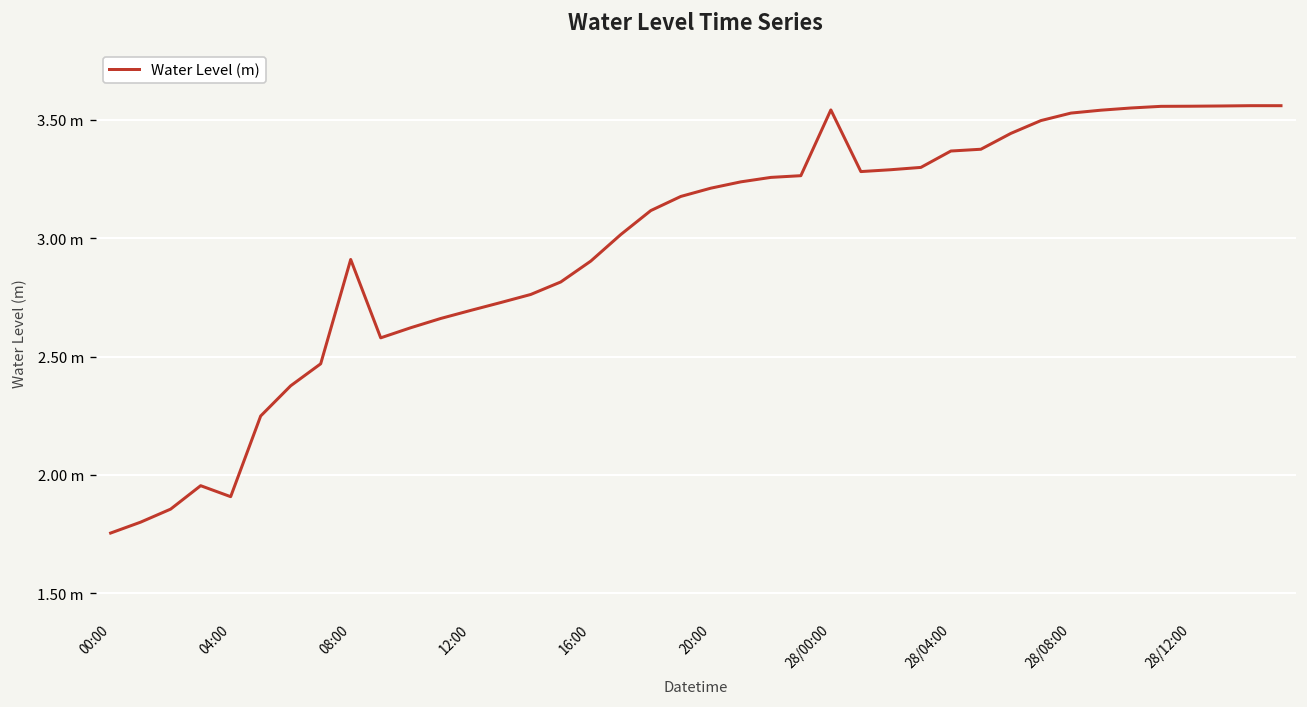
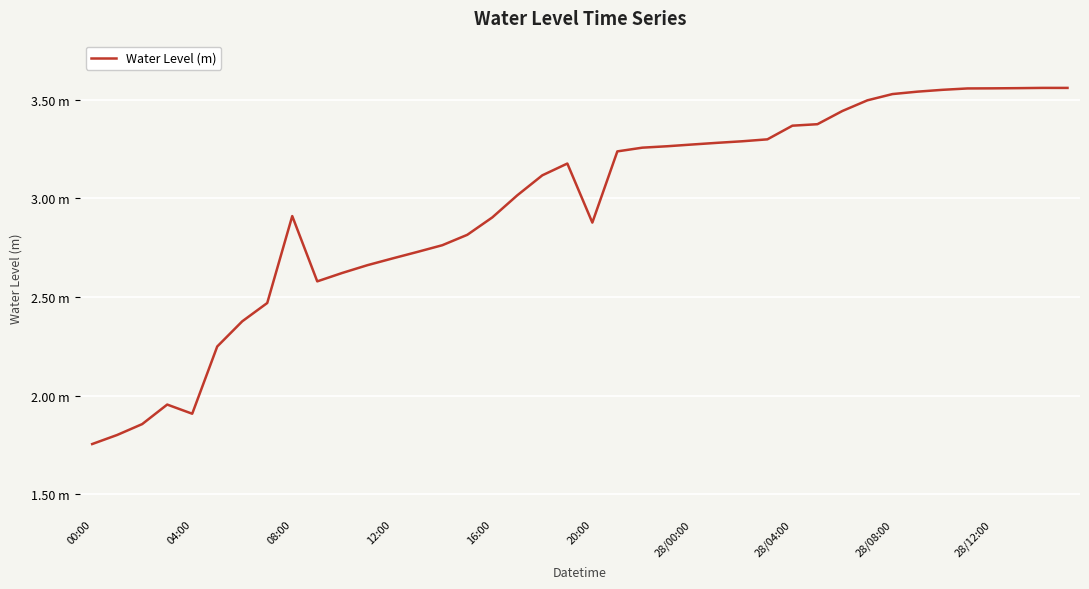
20:00: 3.21 m -> 2.88 m
28/00:00: 3.54 m -> 3.27 m
